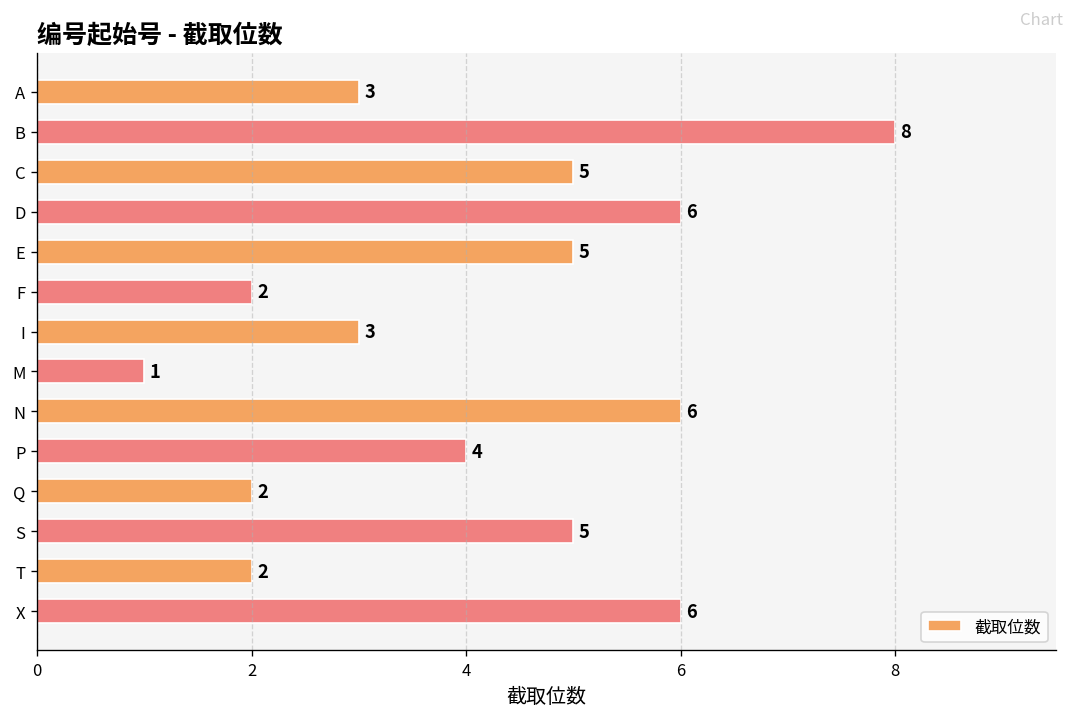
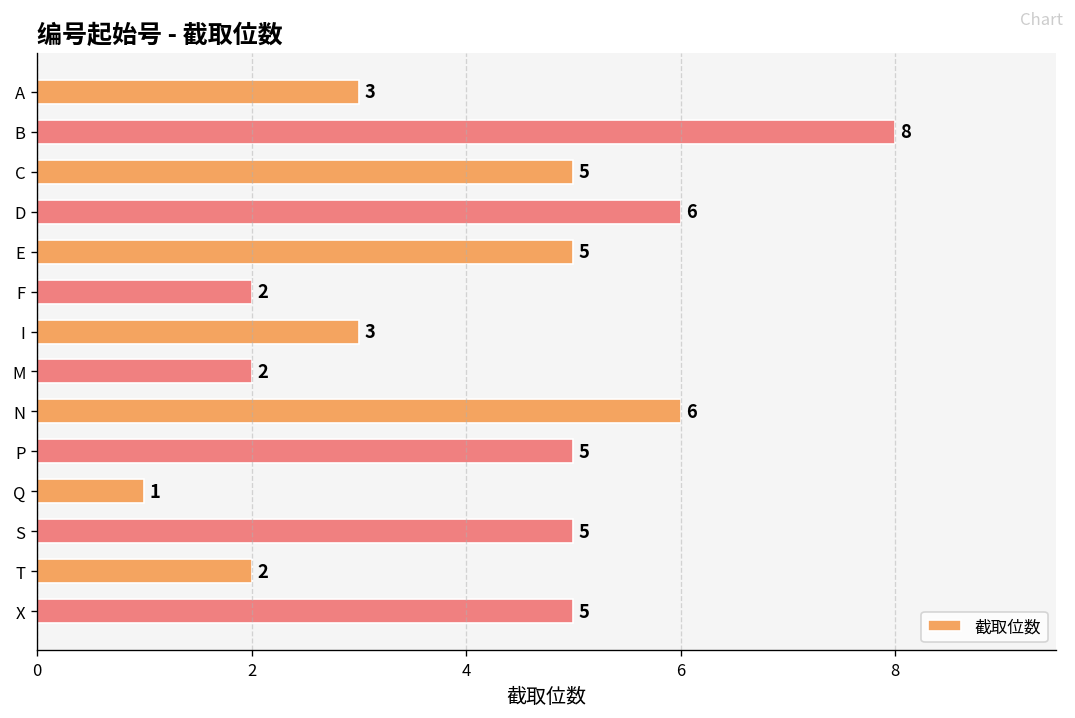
M: 1 -> 2
P: 4 -> 5
Q: 2 -> 1
X: 6 -> 5
